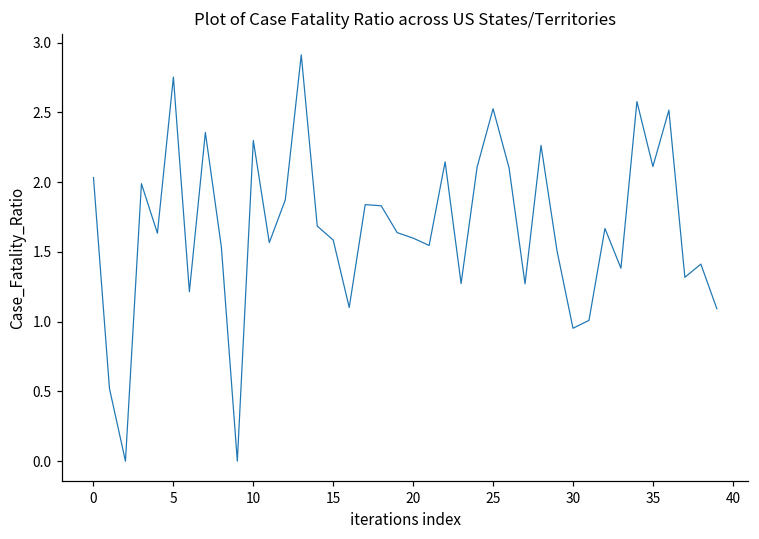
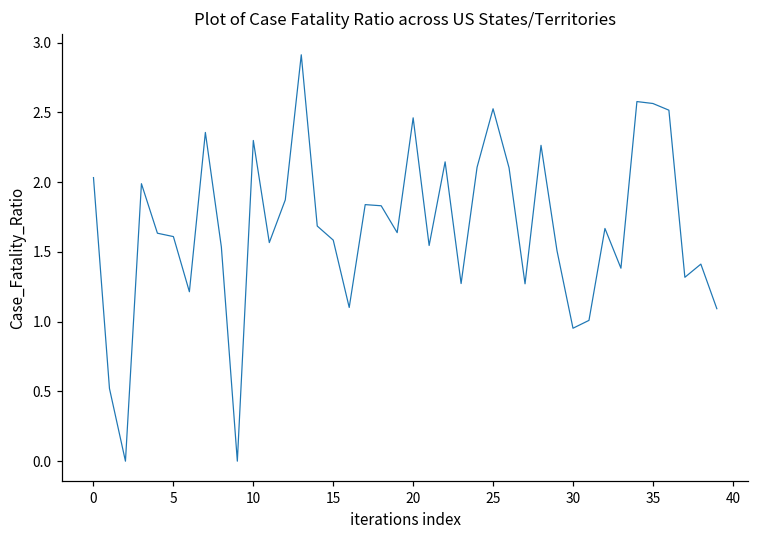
5: 2.75 -> 1.61
20: 1.60 -> 2.46
35: 2.11 -> 2.56
